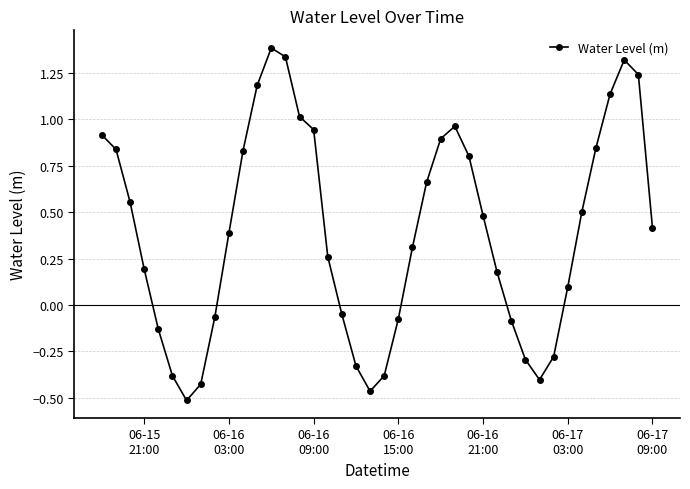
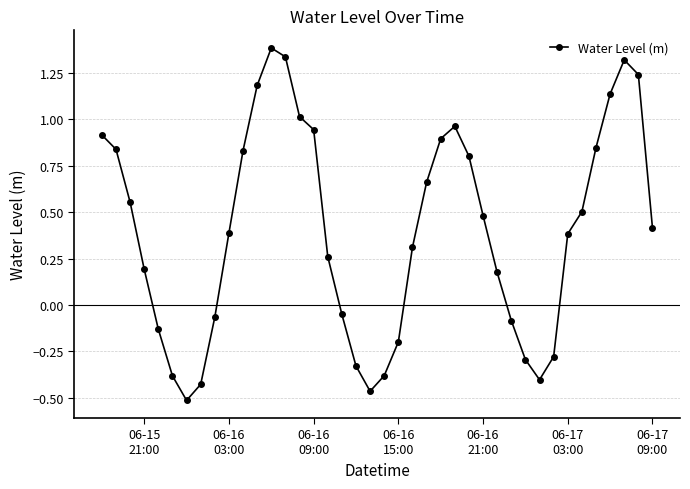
06-16 15:00: -0.07 -> -0.20
06-17 03:00: 0.10 -> 0.38
